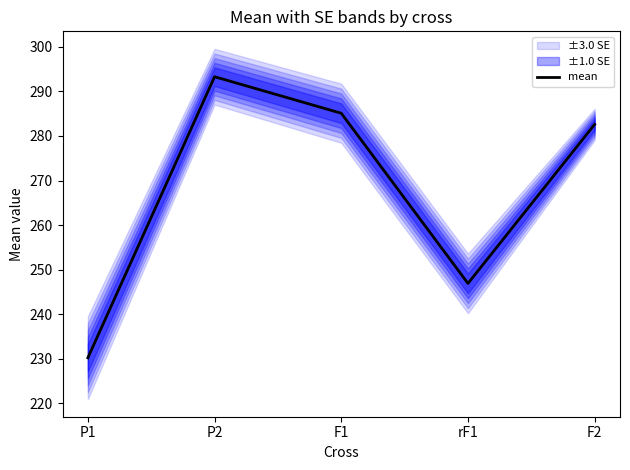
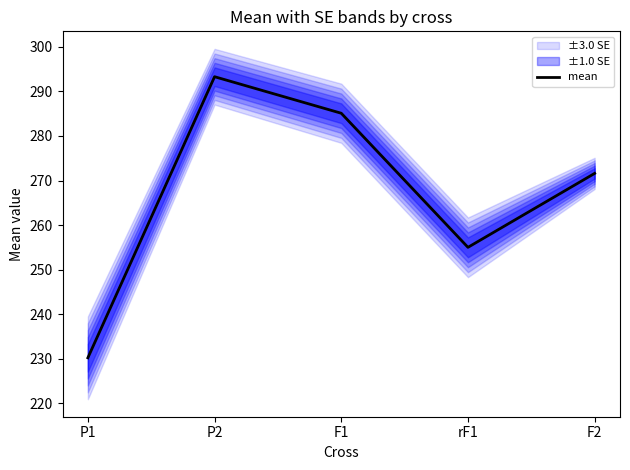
mean, rF1: 247 -> 255
mean, F2: 283 -> 272
